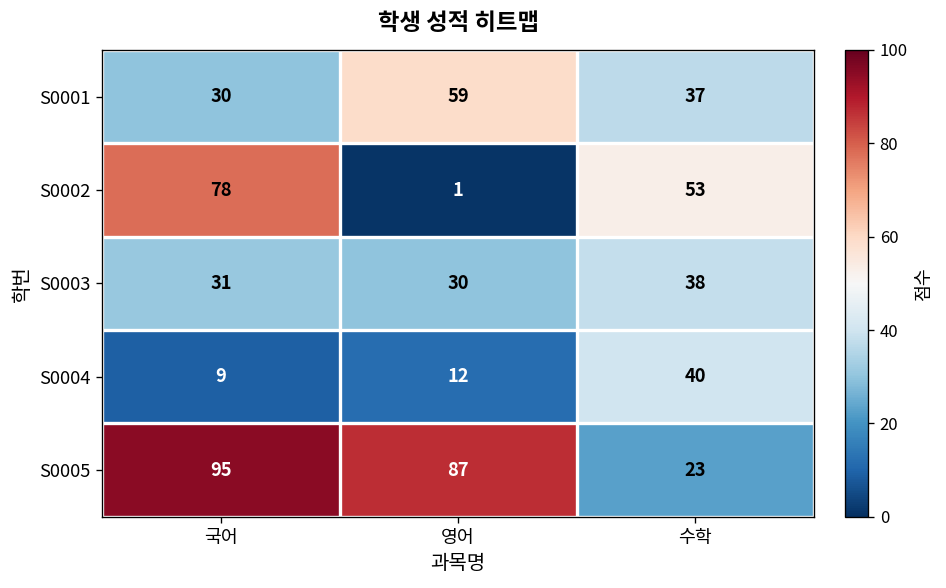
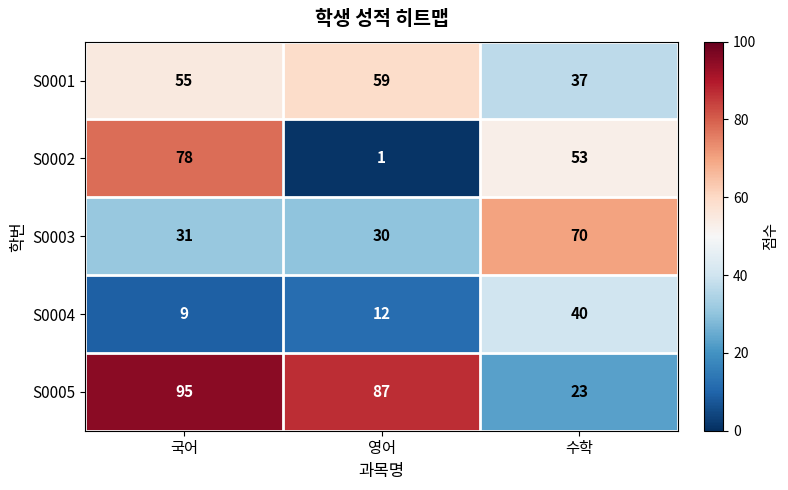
S0001, 국어: 30 -> 55
S0003, 수학: 38 -> 70
